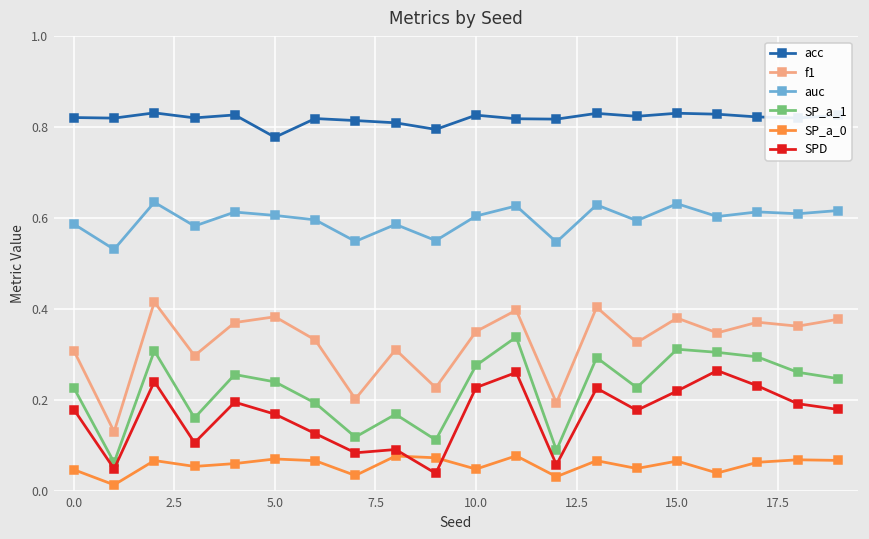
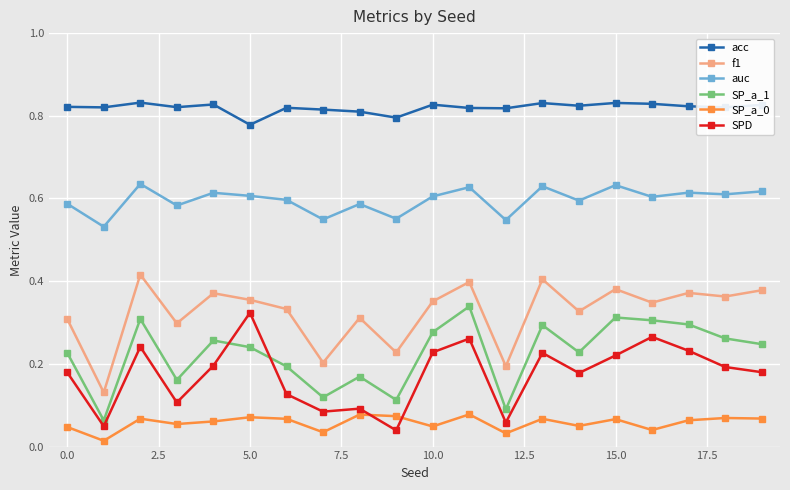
f1, 5.0: 0.38 -> 0.35
SPD, 5.0: 0.17 -> 0.32
